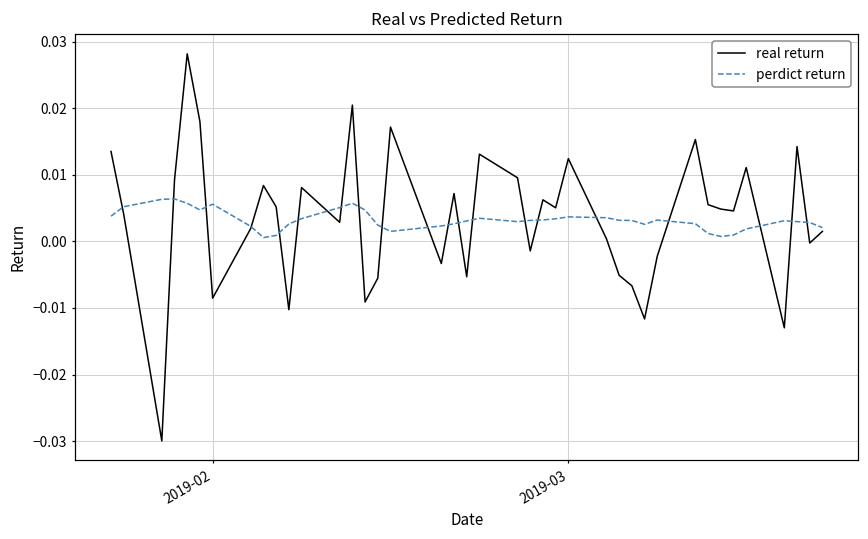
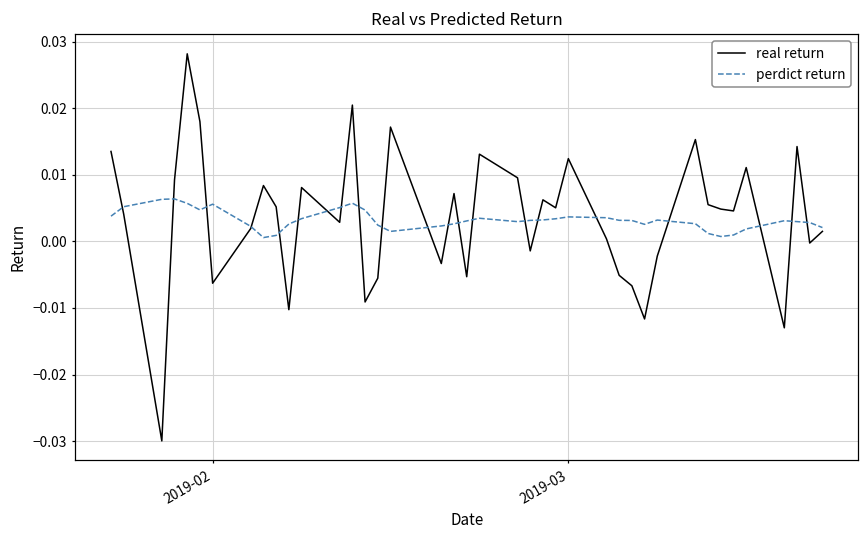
real return, 2019-02: -0.009 -> -0.006
